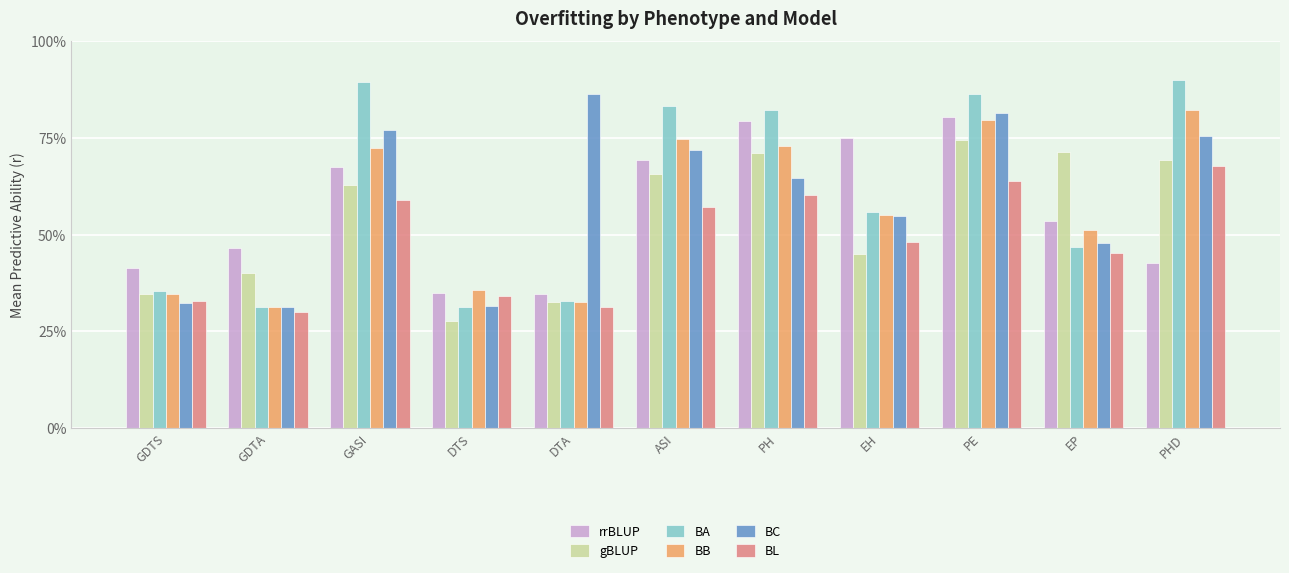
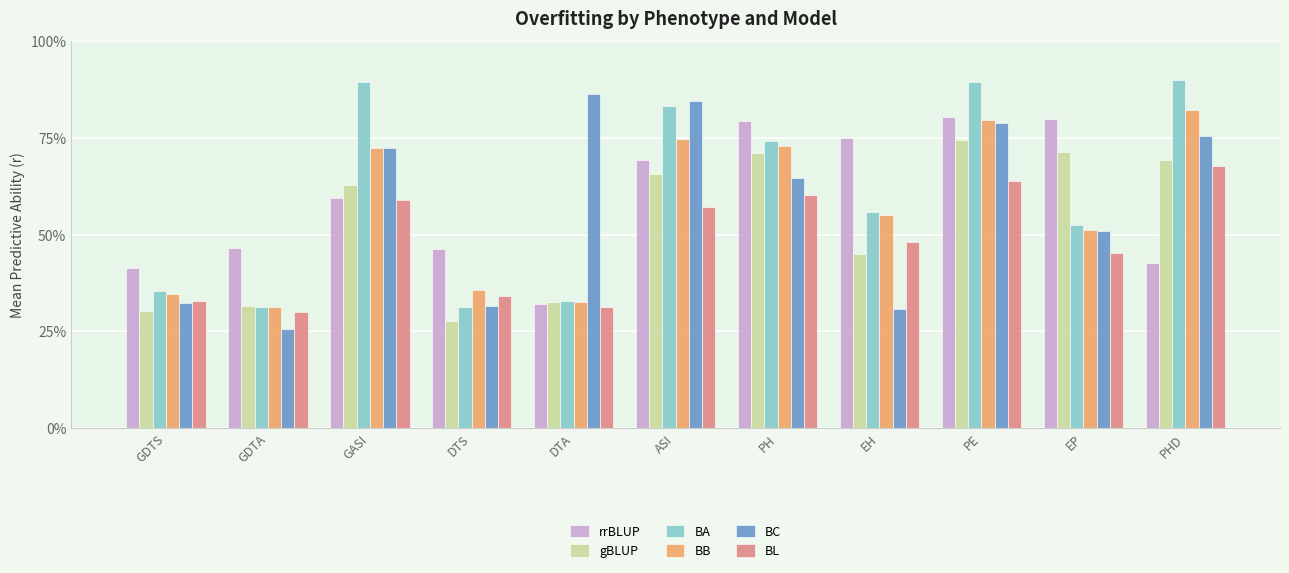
gBLUP, GDTS: 35% -> 30%
gBLUP, GDTA: 40% -> 31%
BC, GDTA: 31% -> 26%
rrBLUP, GASI: 67% -> 59%
BC, GASI: 77% -> 72%
rrBLUP, DTS: 35% -> 46%
rrBLUP, DTA: 35% -> 32%
BC, ASI: 72% -> 85%
BA, PH: 82% -> 74%
BC, EH: 55% -> 31%
BA, PE: 86% -> 89%
BC, PE: 82% -> 79%
rrBLUP, EP: 53% -> 80%
BA, EP: 47% -> 52%
BC, EP: 48% -> 51%
